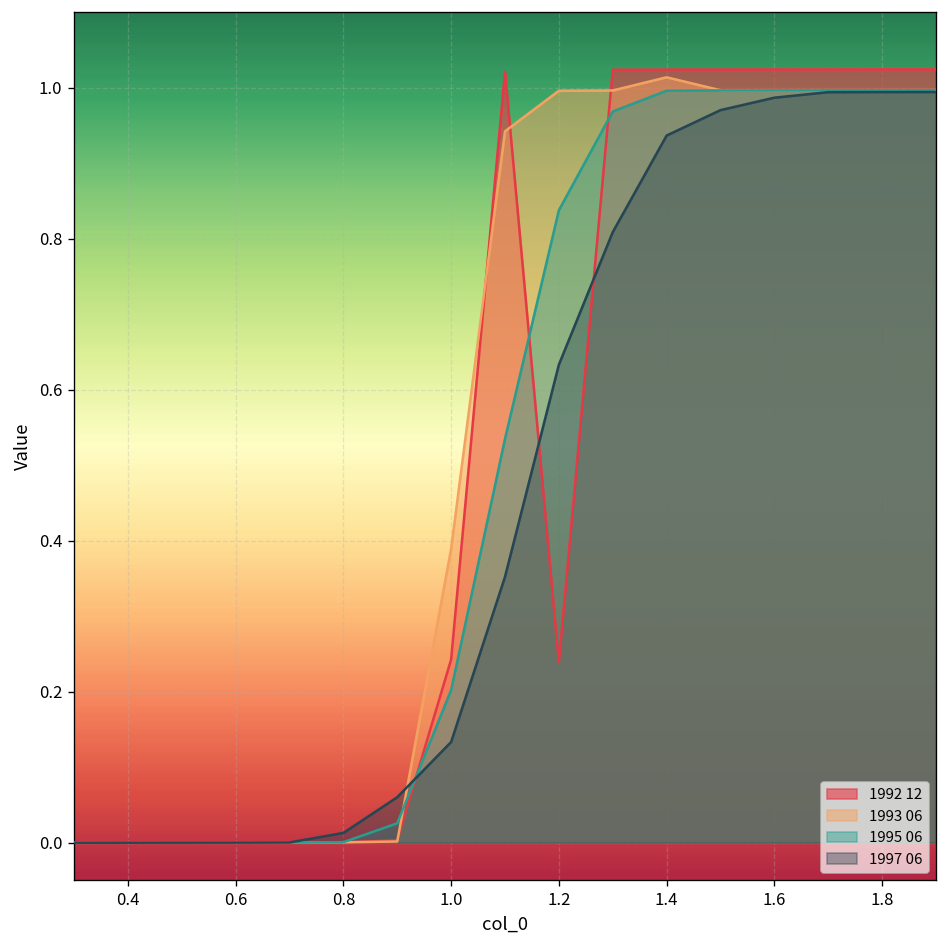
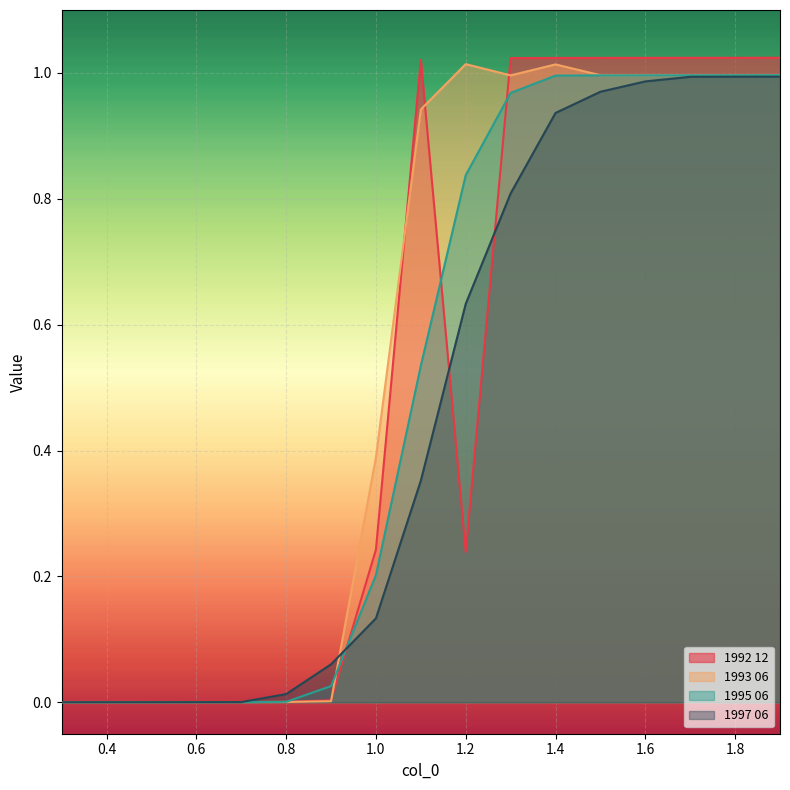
1993 06, 1.2: 1.00 -> 1.01
